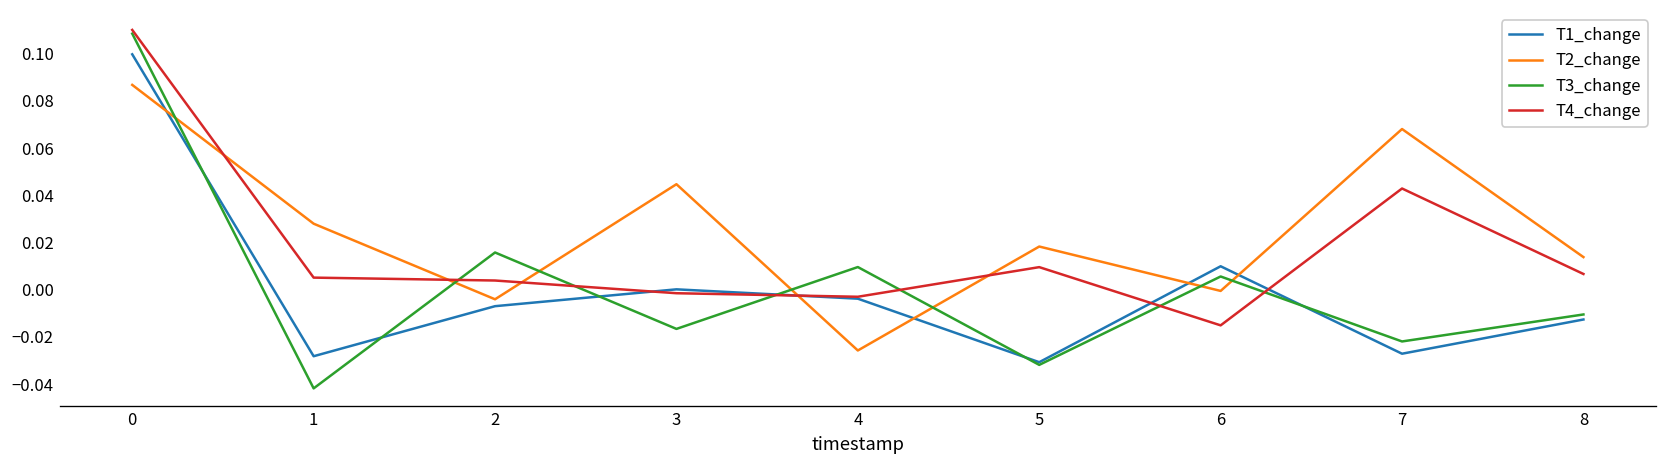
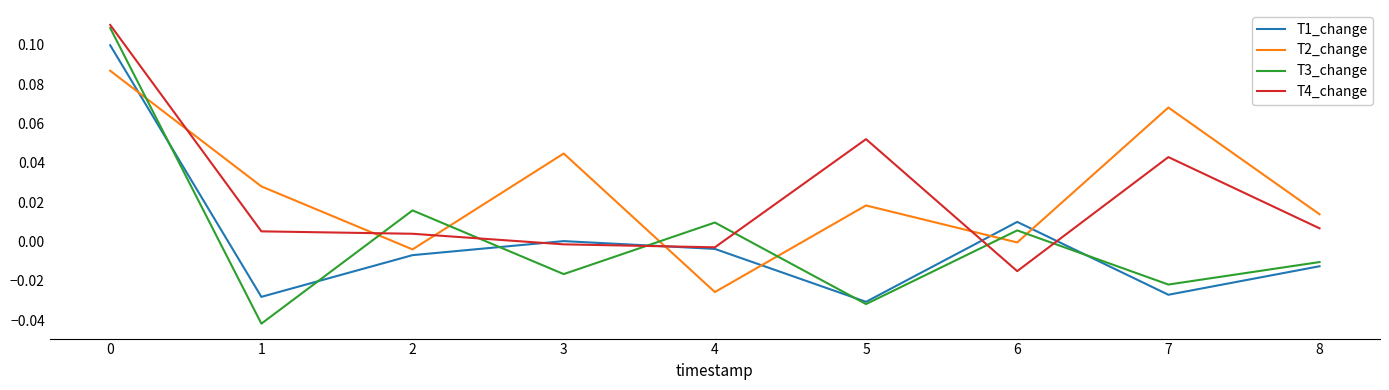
T4_change, 5: 0.010 -> 0.052
